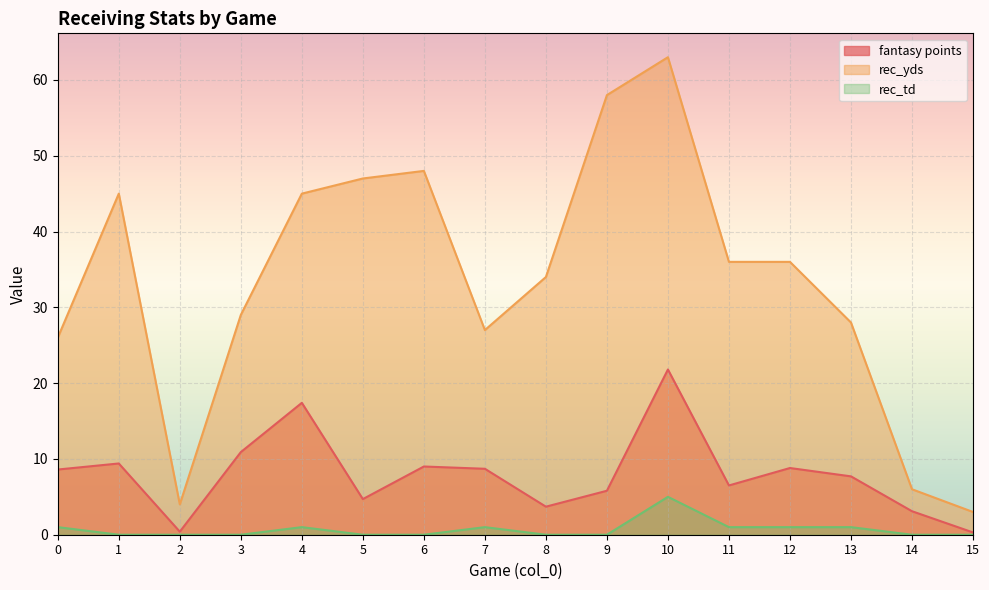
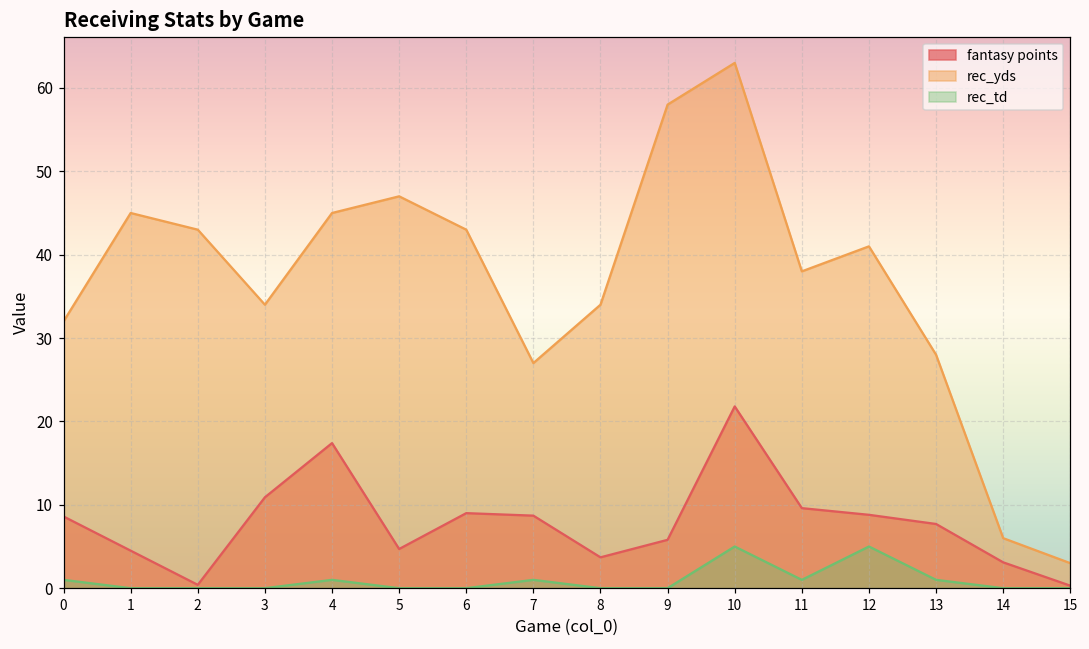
rec_yds, 0: 26 -> 32
fantasy points, 1: 9 -> 5
rec_yds, 2: 4 -> 43
rec_yds, 3: 29 -> 34
rec_yds, 6: 48 -> 43
fantasy points, 11: 7 -> 10
rec_yds, 11: 36 -> 38
rec_yds, 12: 36 -> 41
rec_td, 12: 1 -> 5
